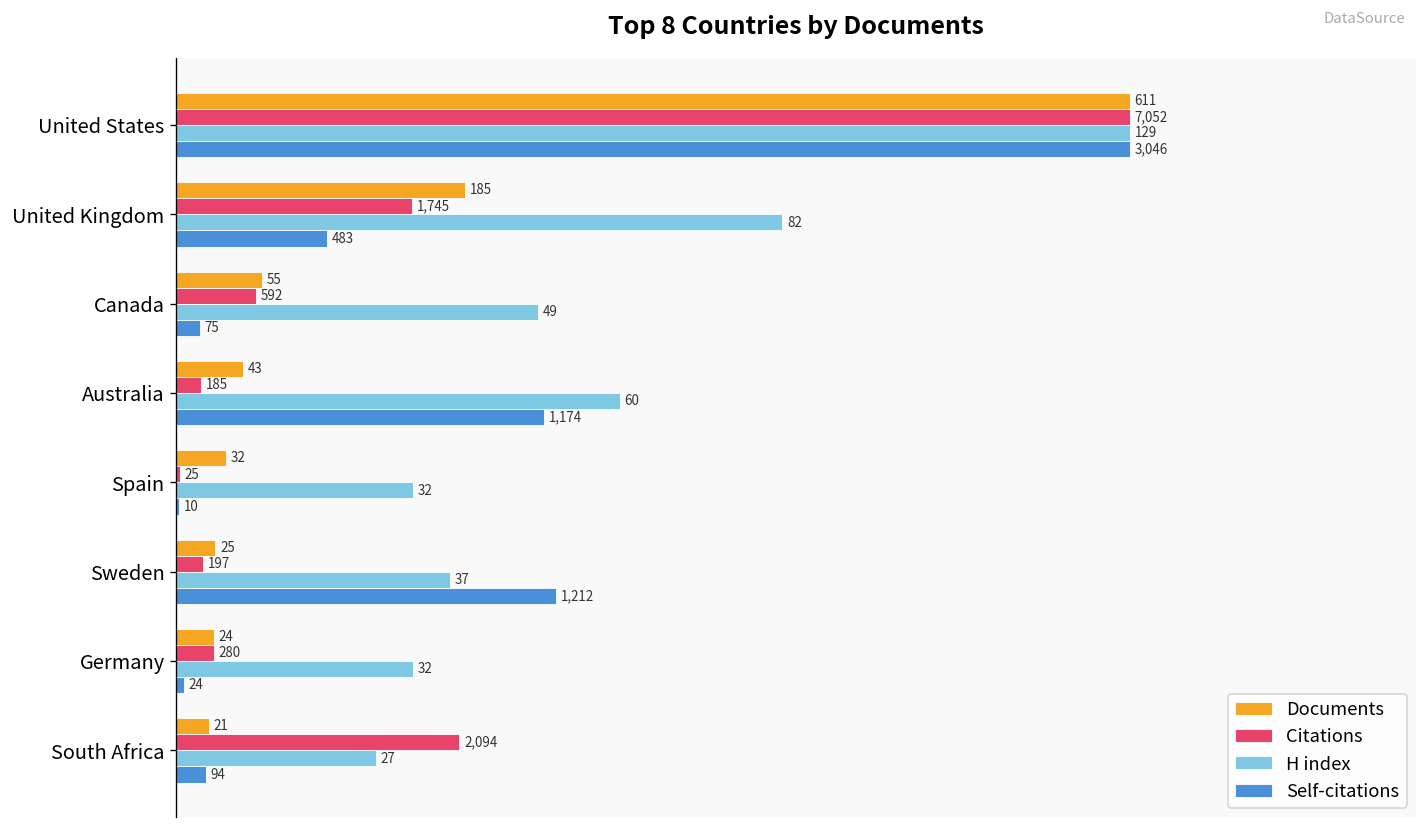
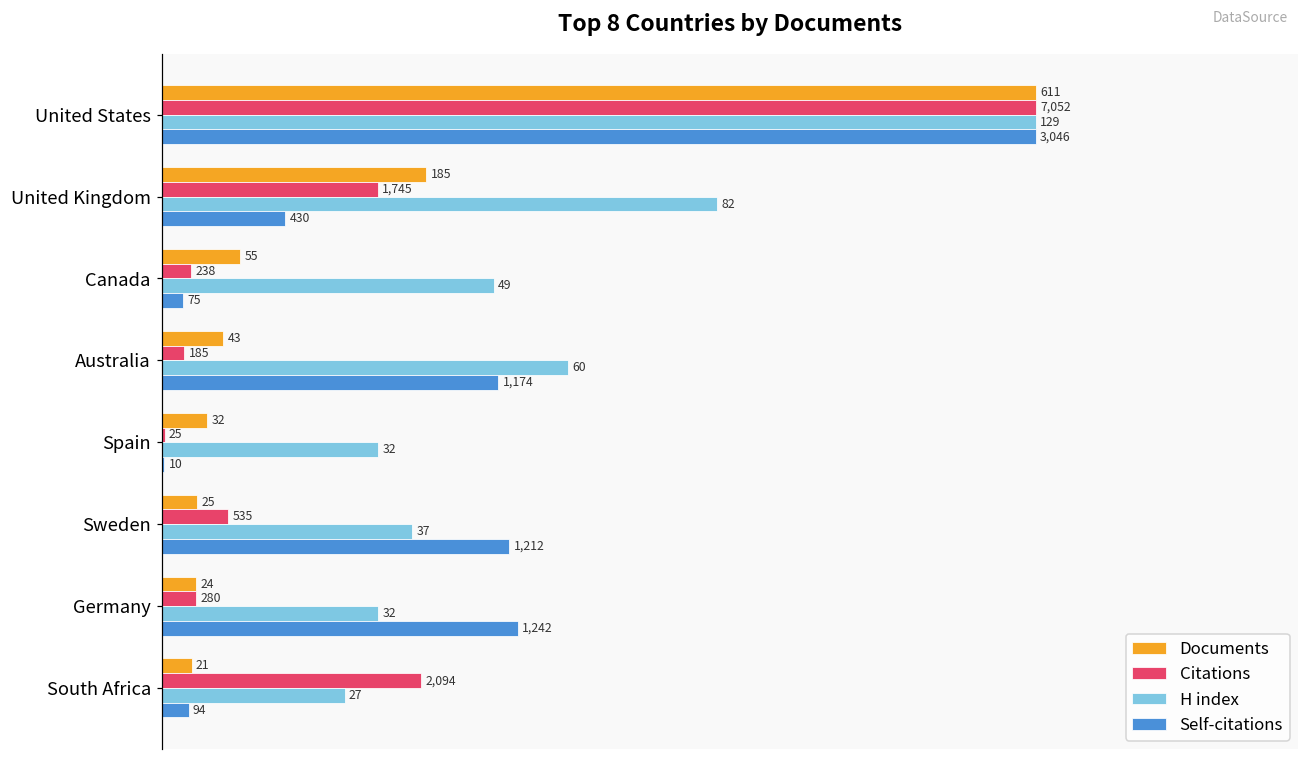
Self-citations, United Kingdom: 483 -> 430
Citations, Canada: 592 -> 238
Citations, Sweden: 197 -> 535
Self-citations, Germany: 24 -> 1,242
